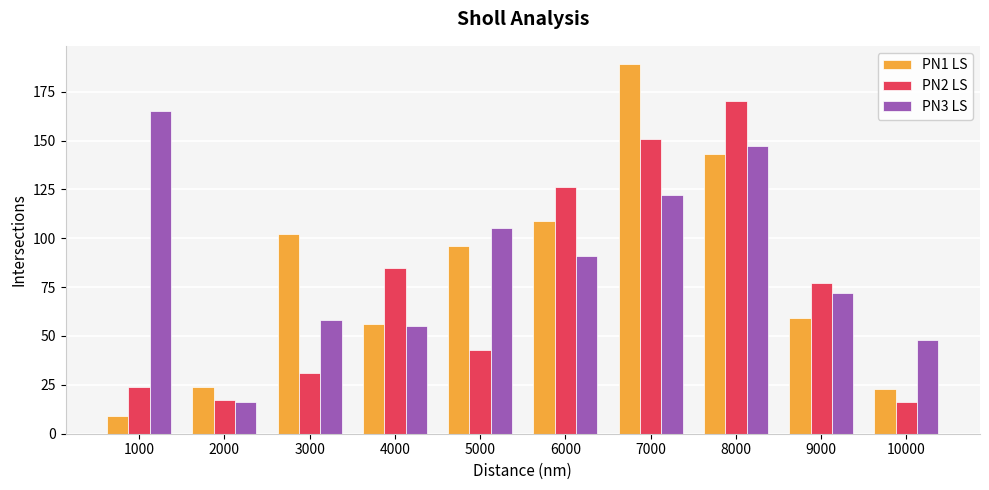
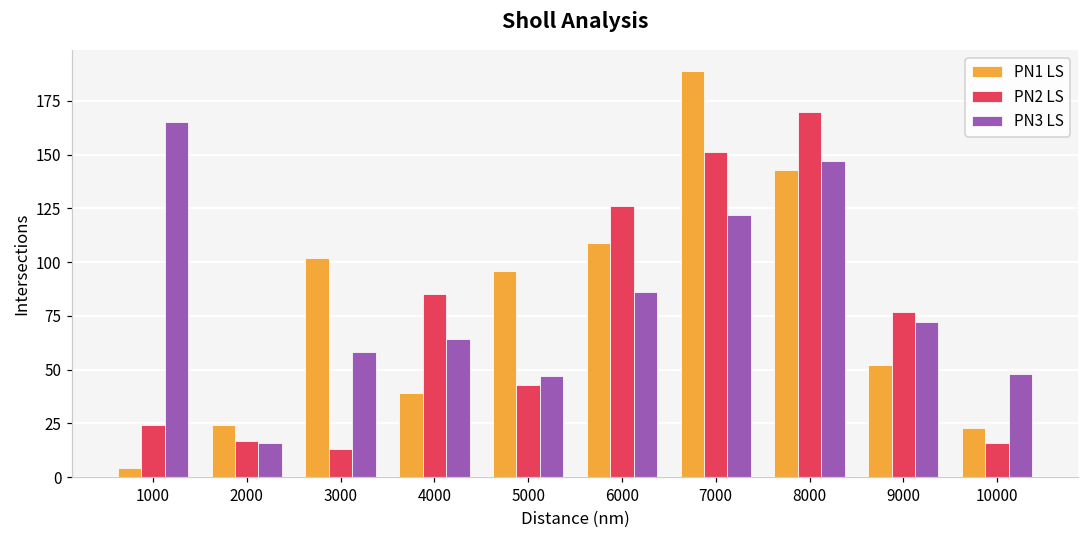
PN1 LS, 1000: 9 -> 4
PN2 LS, 3000: 31 -> 13
PN1 LS, 4000: 56 -> 39
PN3 LS, 4000: 55 -> 64
PN3 LS, 5000: 105 -> 47
PN3 LS, 6000: 91 -> 86
PN1 LS, 9000: 59 -> 52
